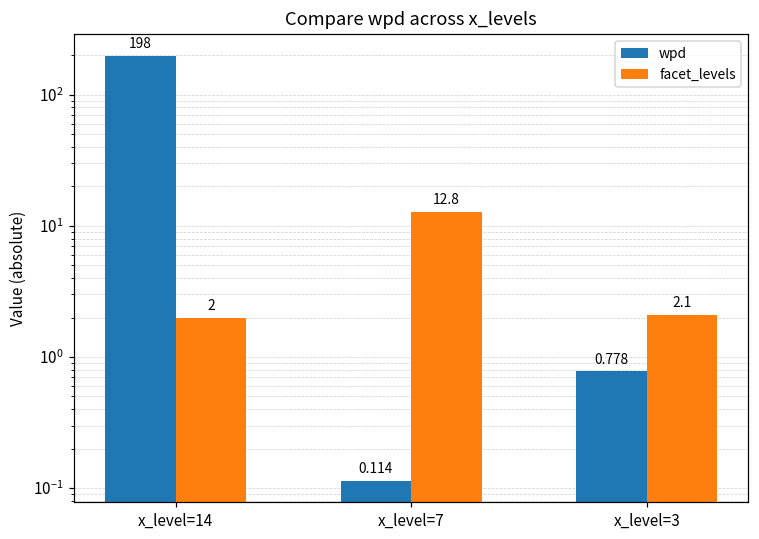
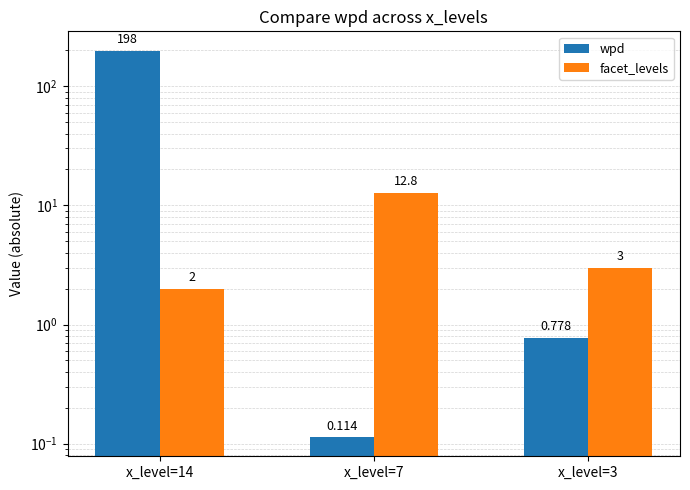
facet_levels, x_level=3: 2.1 -> 3
